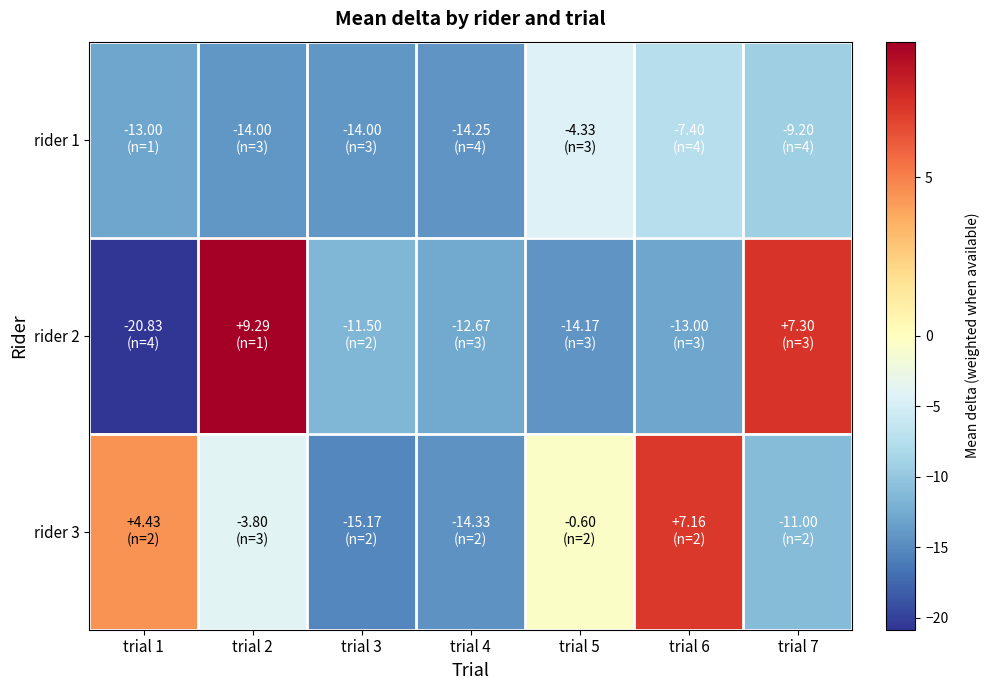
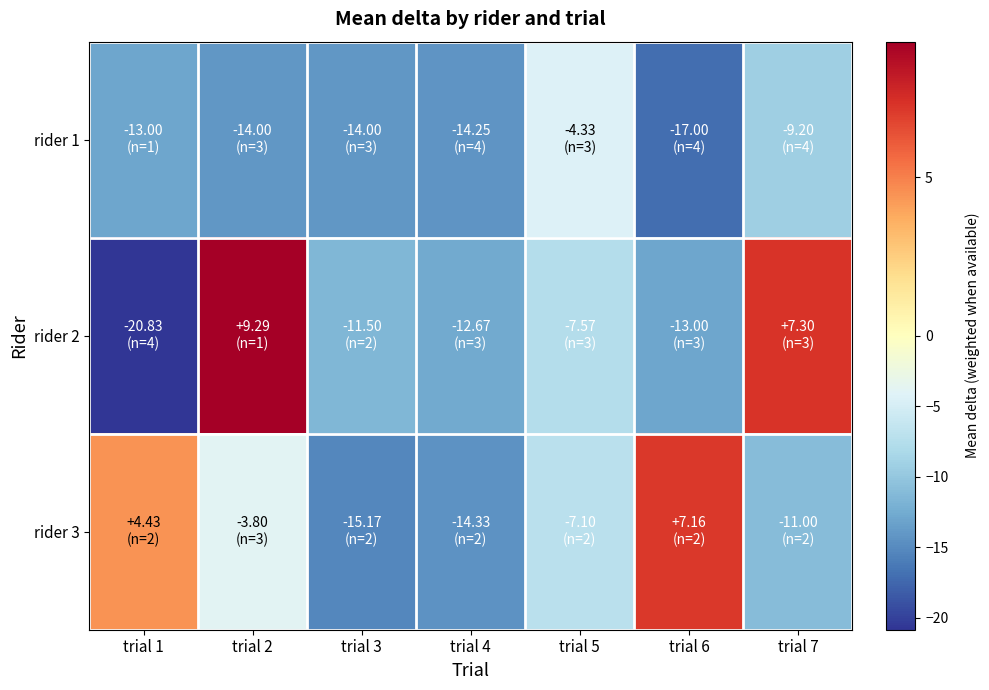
rider 1, trial 6: -7.40 -> -17.00
rider 2, trial 5: -14.17 -> -7.57
rider 3, trial 5: -0.60 -> -7.10
